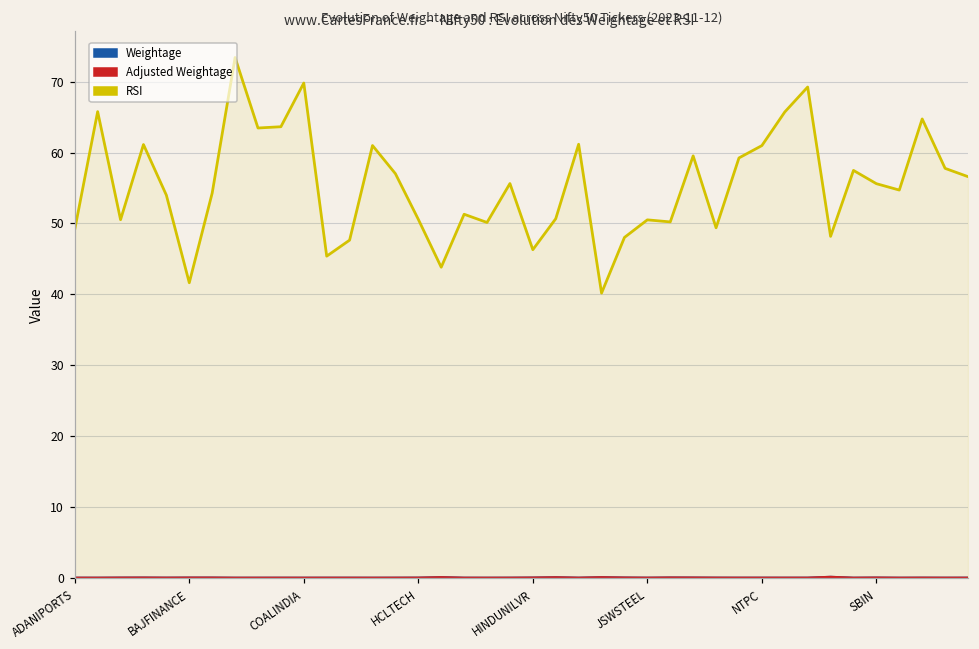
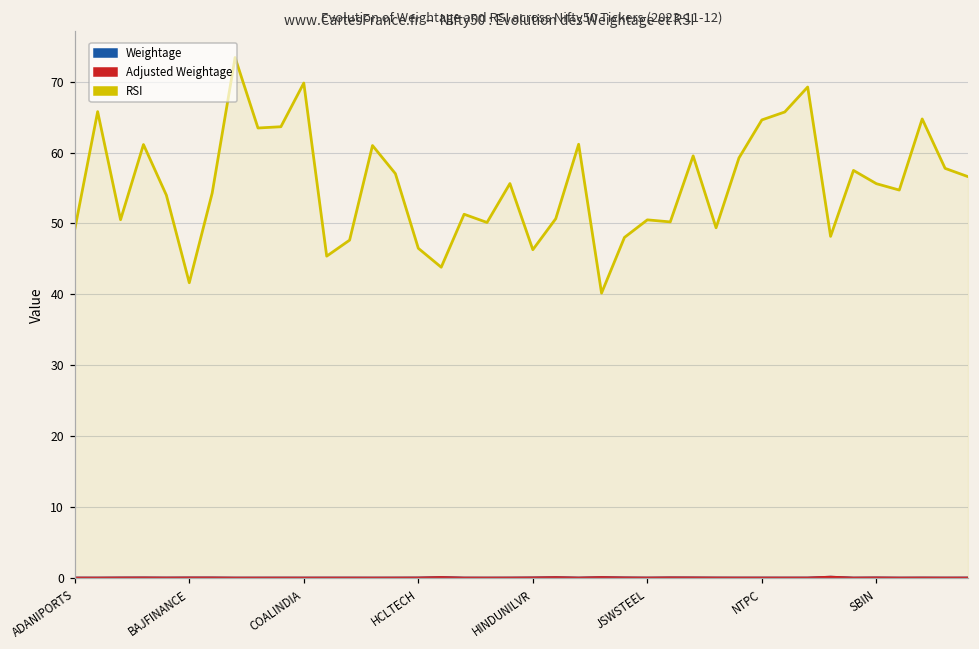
RSI, HCLTECH: 51 -> 47
RSI, NTPC: 61 -> 65
